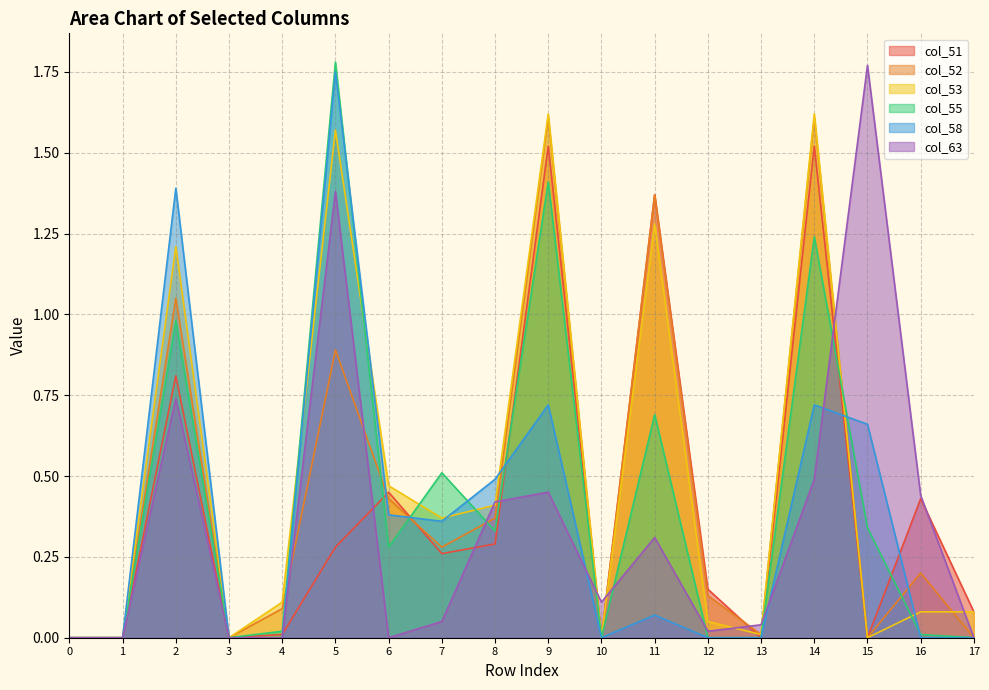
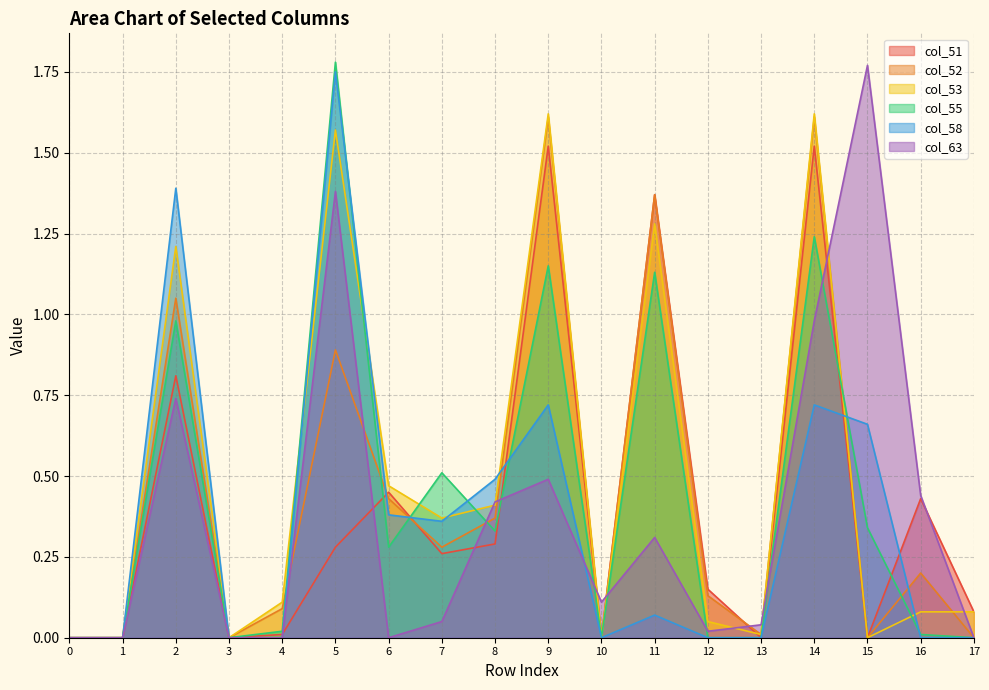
col_55, 9: 1.41 -> 1.15
col_63, 9: 0.45 -> 0.49
col_55, 11: 0.69 -> 1.13
col_63, 14: 0.49 -> 0.98
